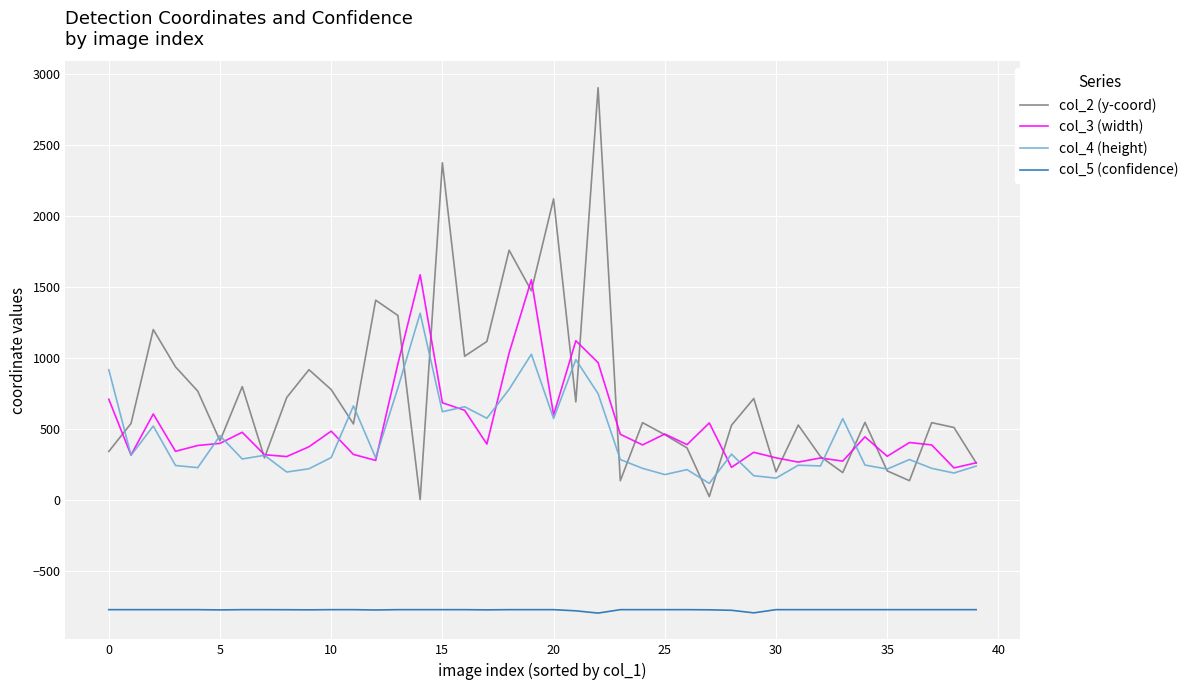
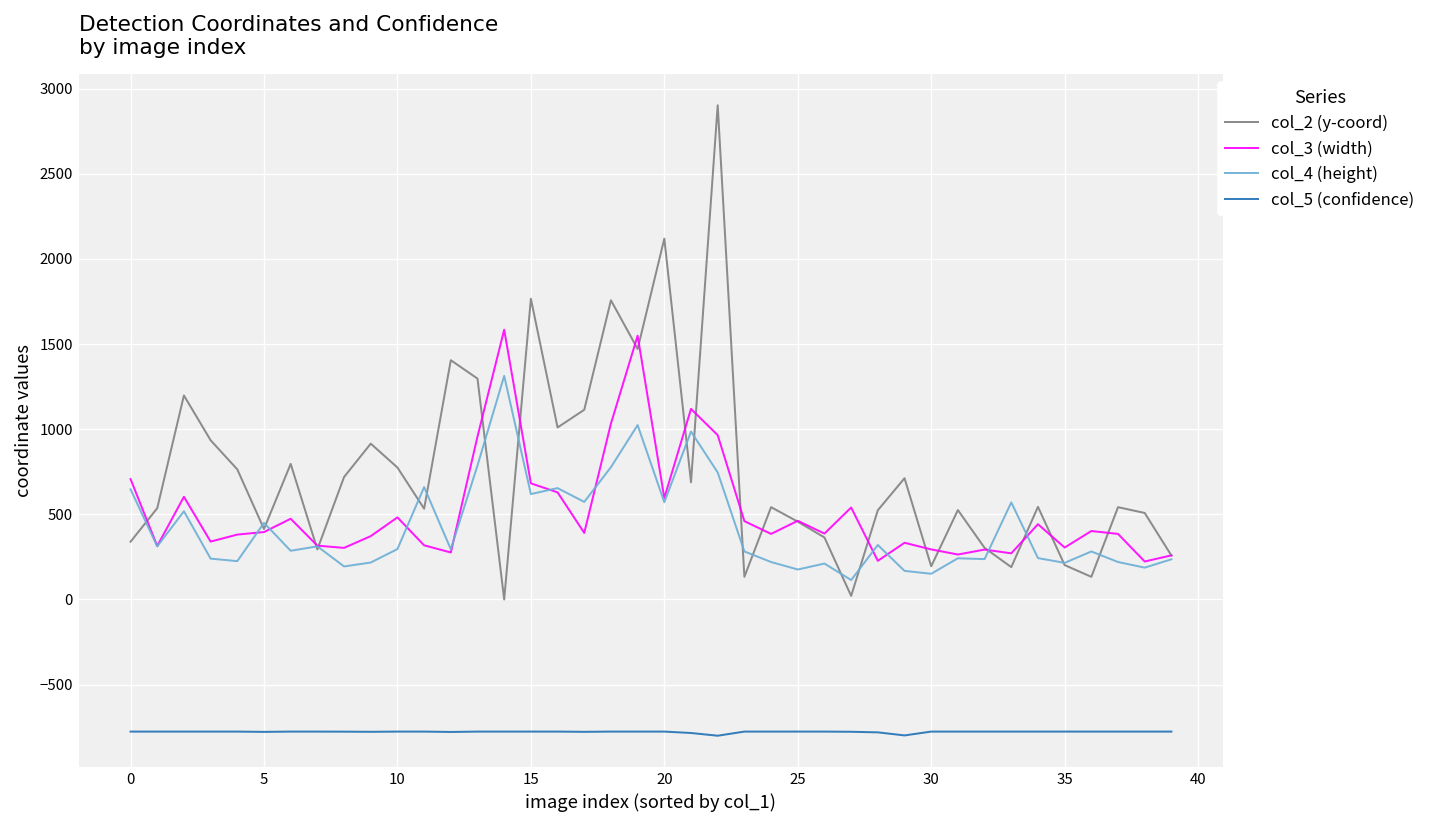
col_4 (height), 0: 920 -> 650
col_2 (y-coord), 15: 2370 -> 1770
